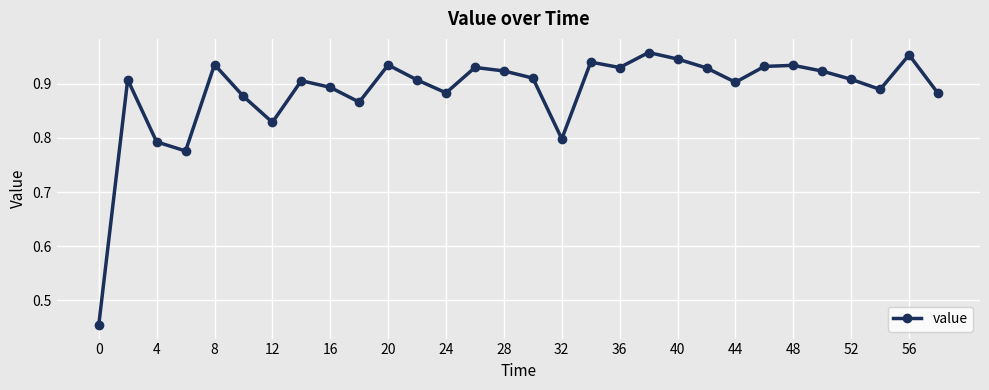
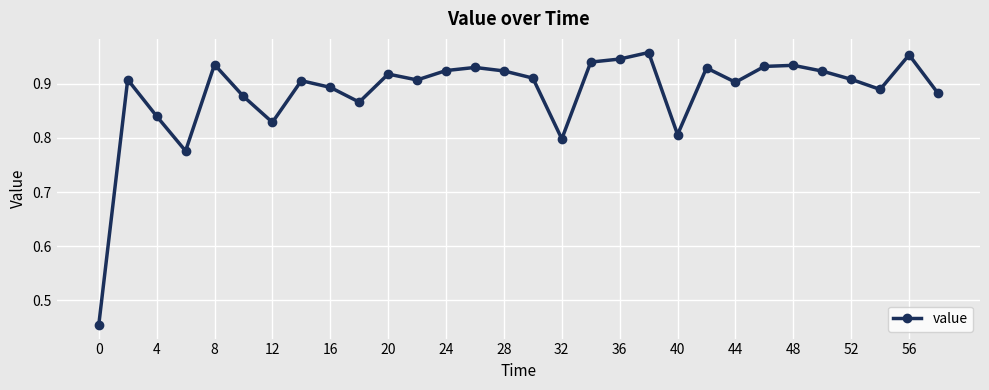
4: 0.79 -> 0.84
20: 0.93 -> 0.92
24: 0.88 -> 0.92
36: 0.93 -> 0.95
40: 0.95 -> 0.81
